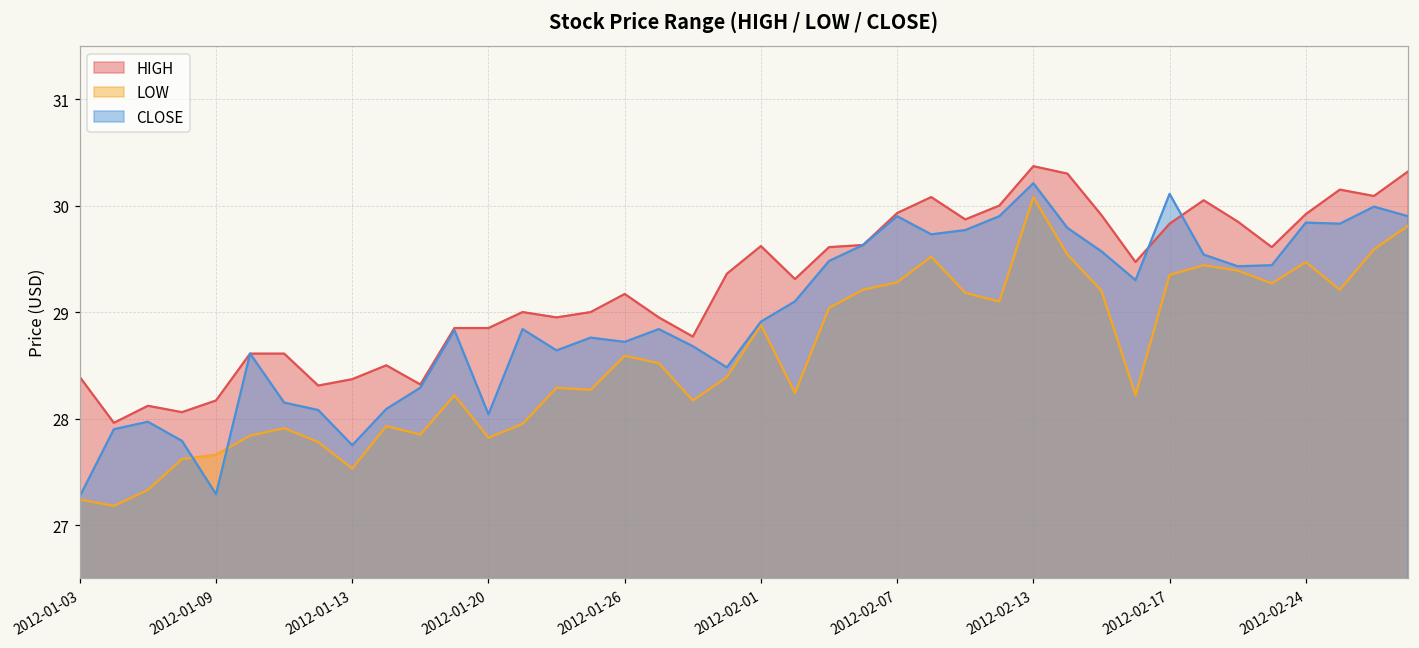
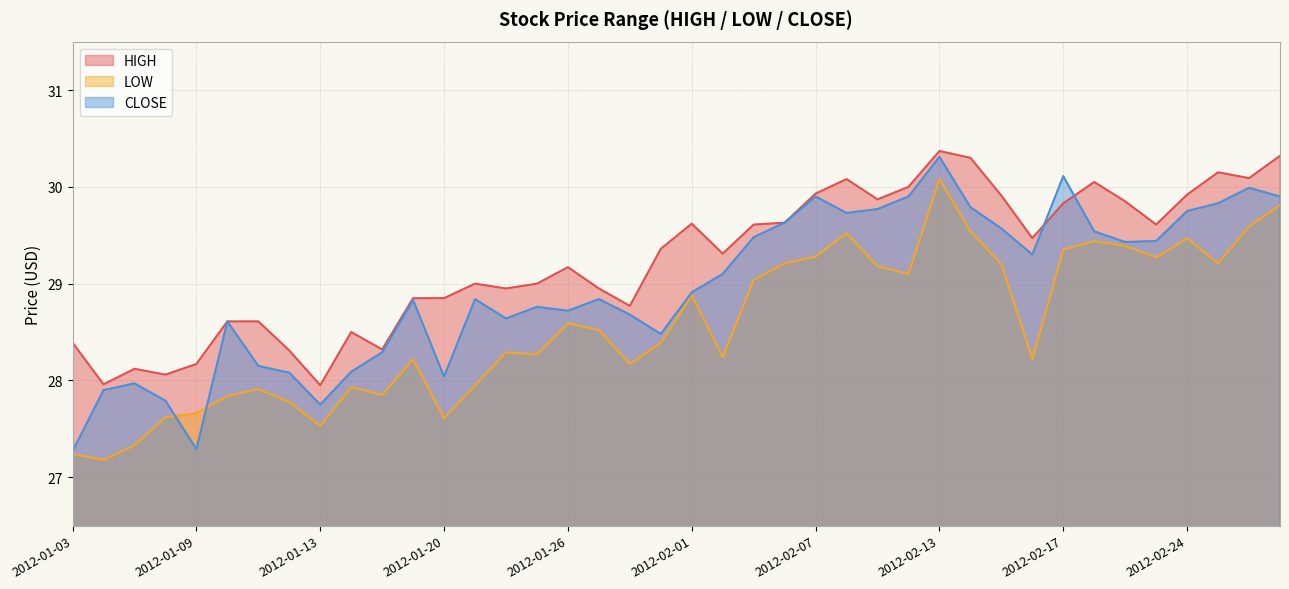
HIGH, 2012-01-13: 28.4 -> 28.0
LOW, 2012-01-20: 27.8 -> 27.6
CLOSE, 2012-02-13: 30.2 -> 30.3
CLOSE, 2012-02-24: 29.84 -> 29.75
